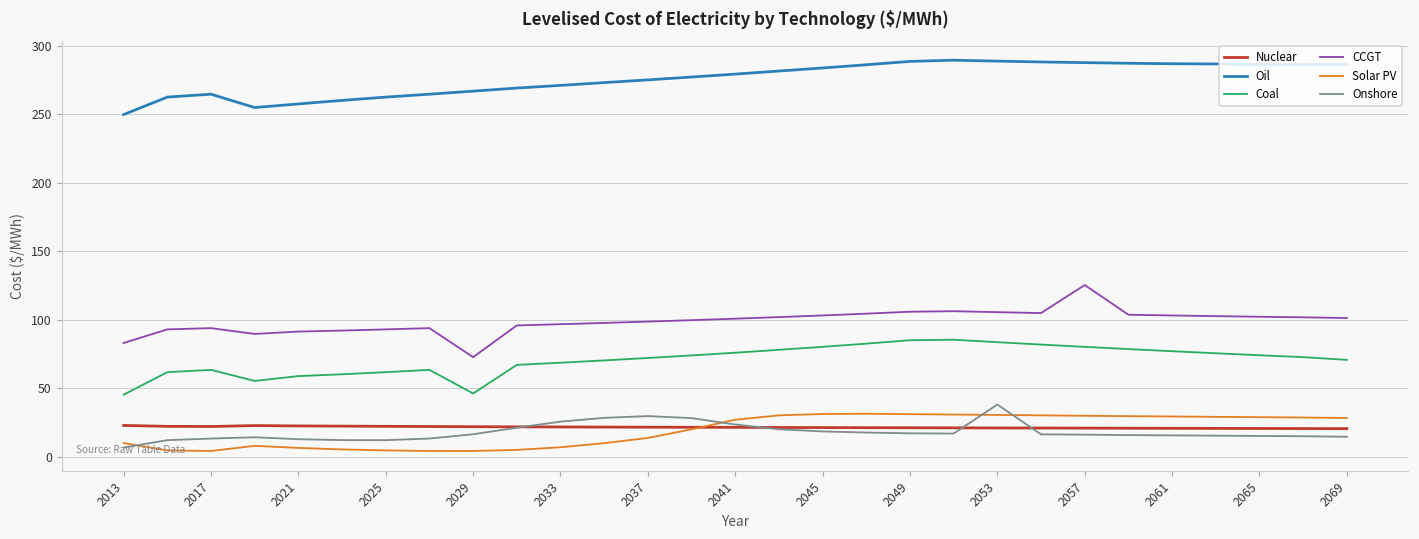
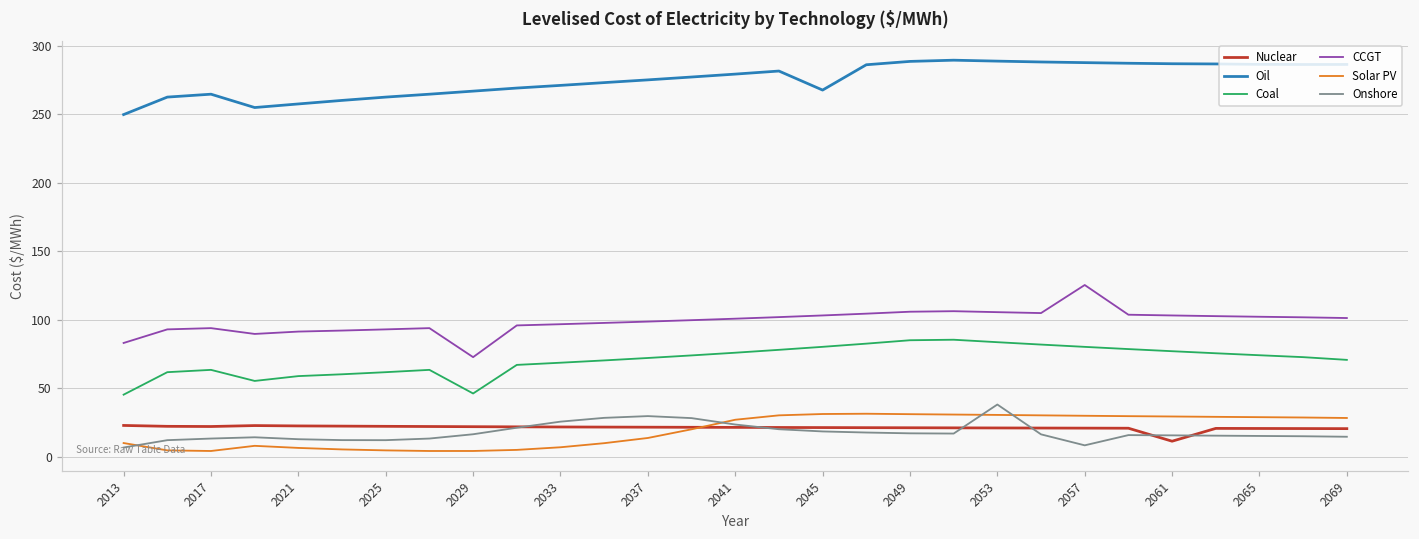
Oil, 2045: 284 -> 268
Onshore, 2057: 16 -> 8
Nuclear, 2061: 21 -> 11
